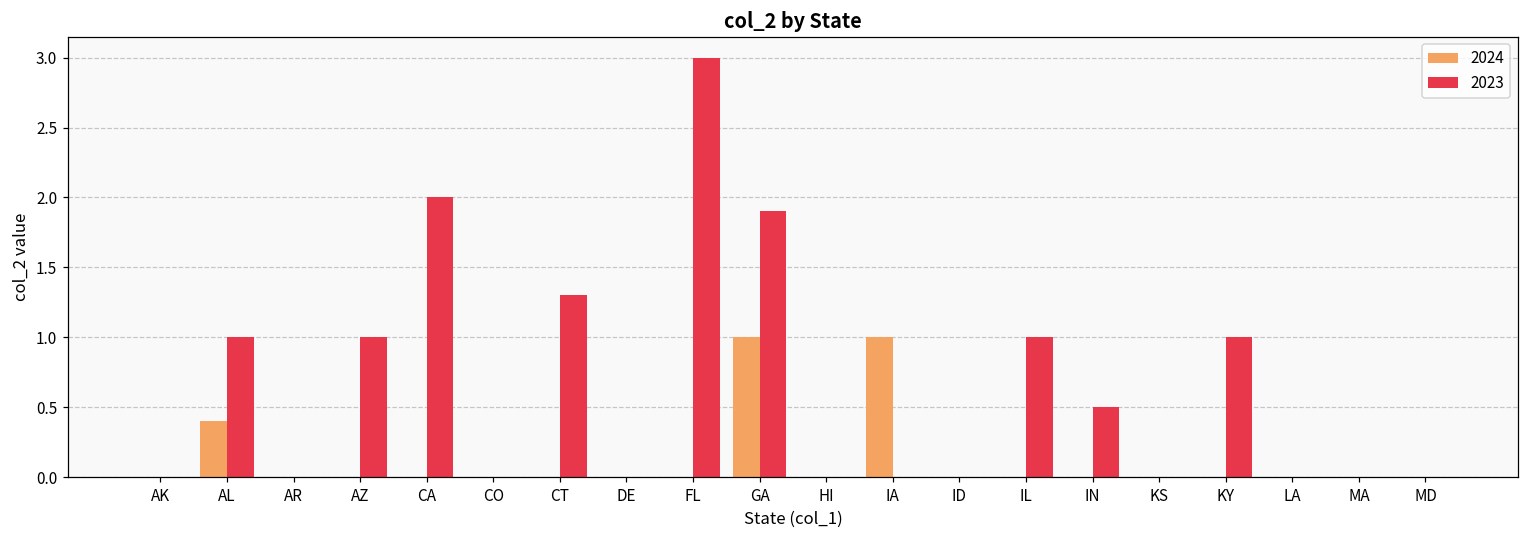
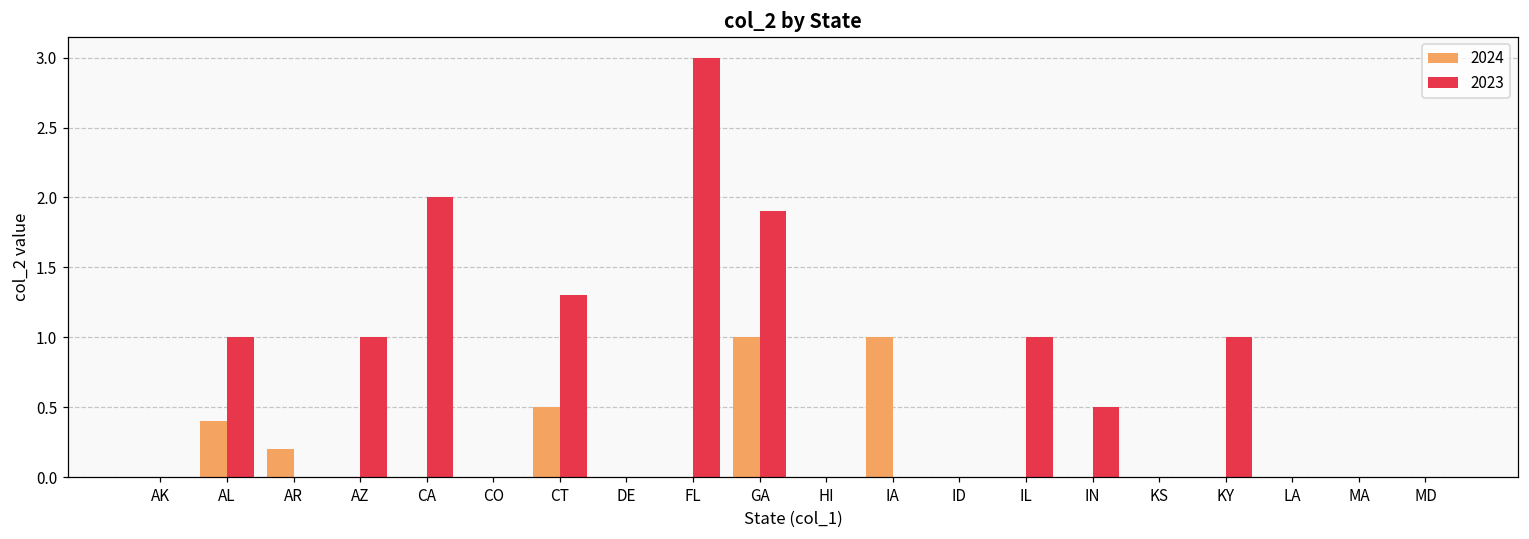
2024, AR: 0.0 -> 0.2
2024, CT: 0.0 -> 0.5
